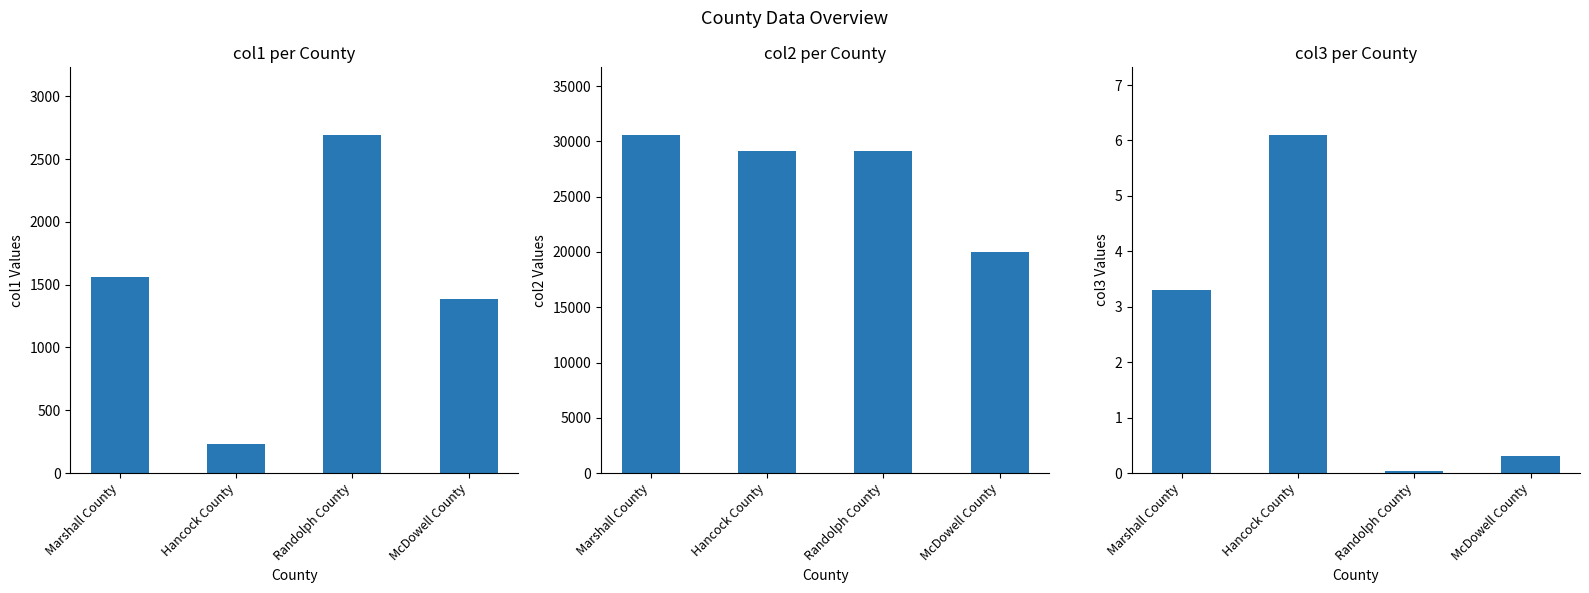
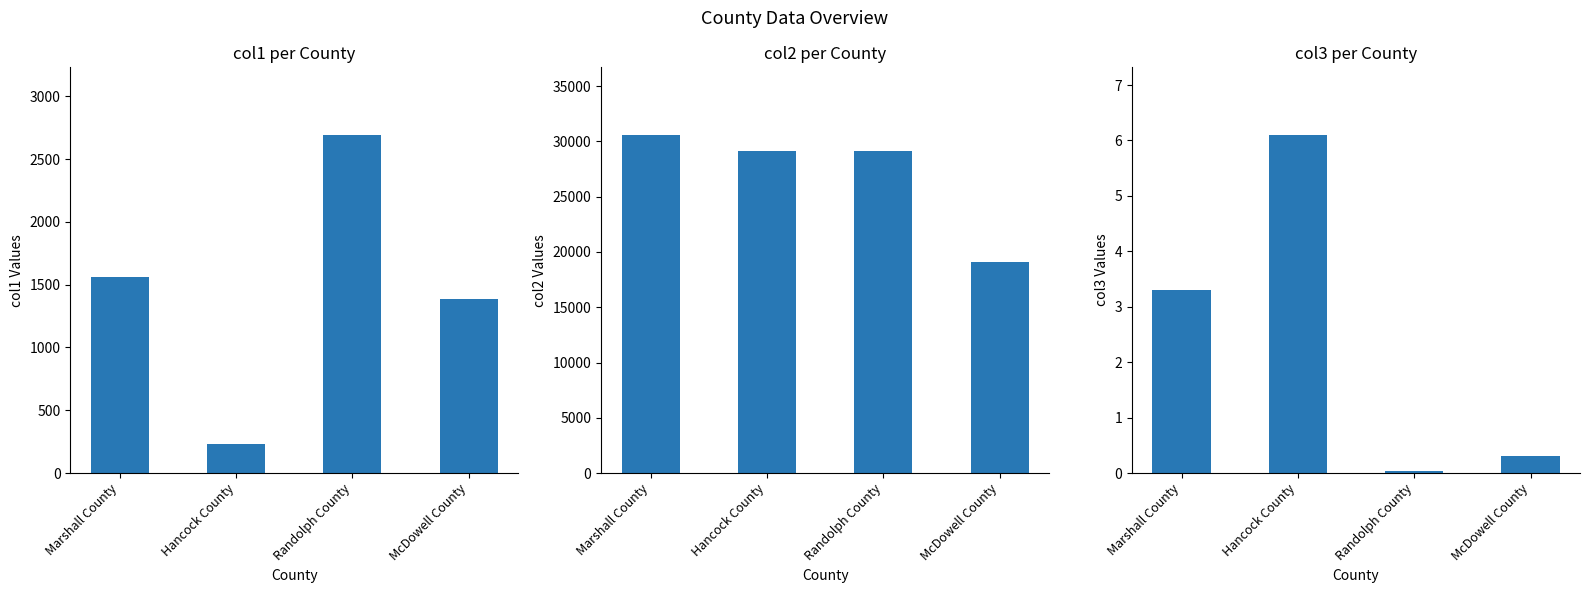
col2 per County, McDowell County: 20000 -> 19100
